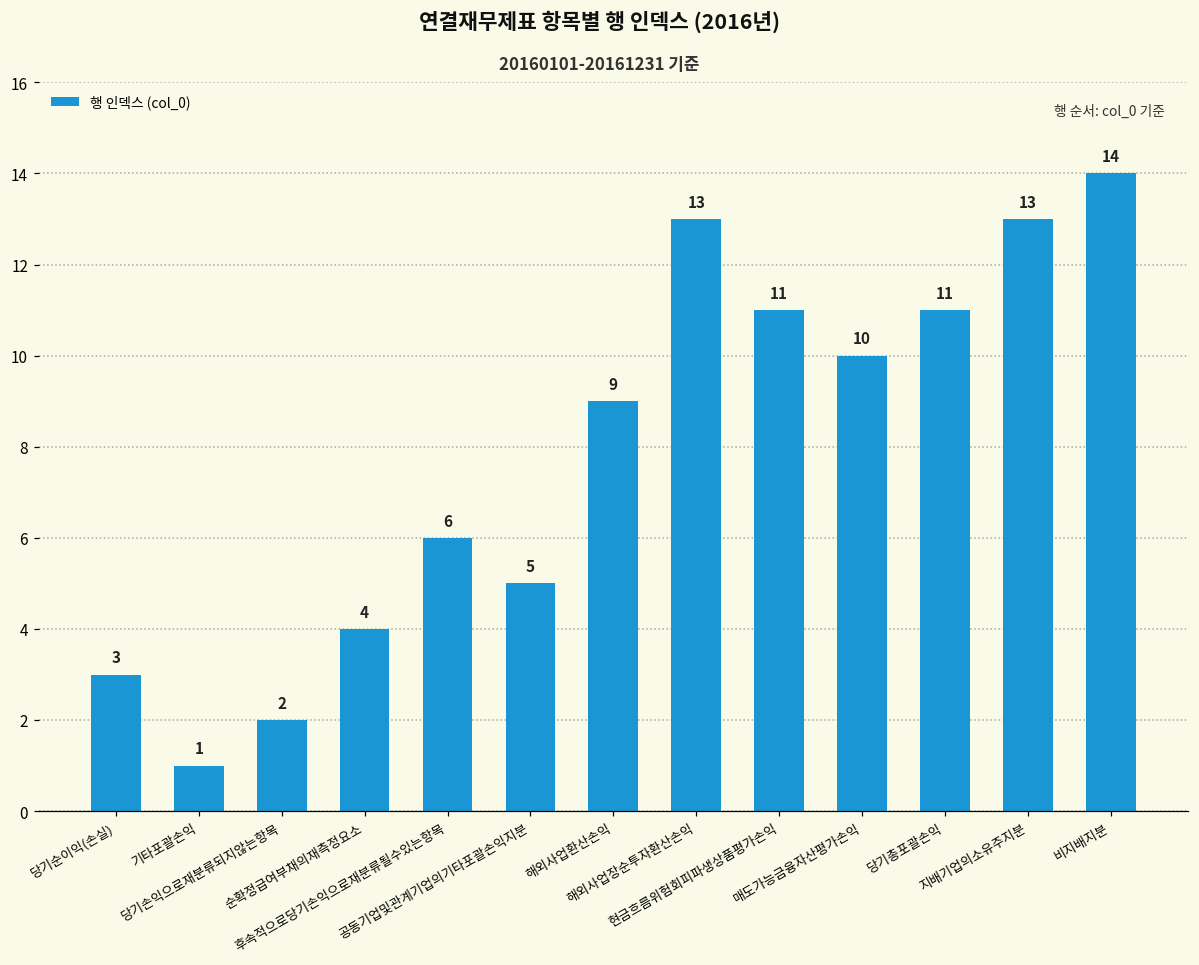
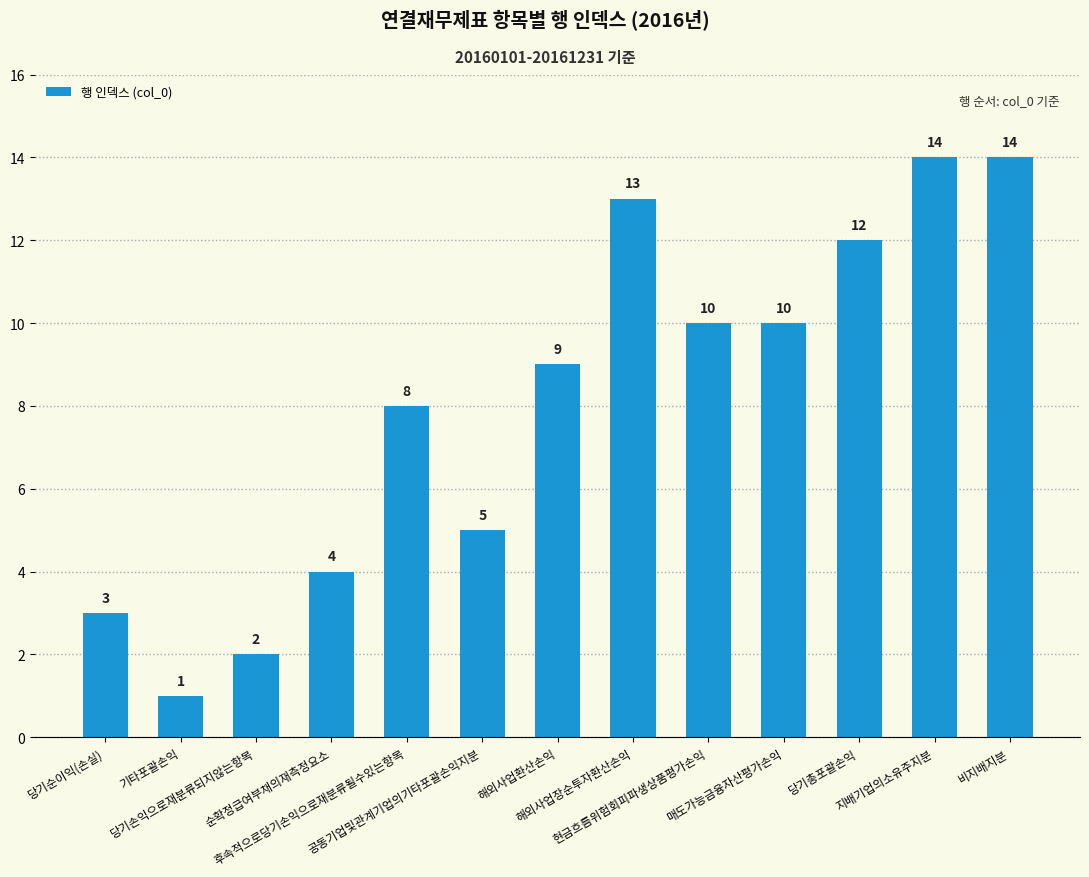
후속적으로당기손익으로재분류될수있는항목: 6 -> 8
현금흐름위험회피파생상품평가손익: 11 -> 10
당기총포괄손익: 11 -> 12
지배기업의소유주지분: 13 -> 14
